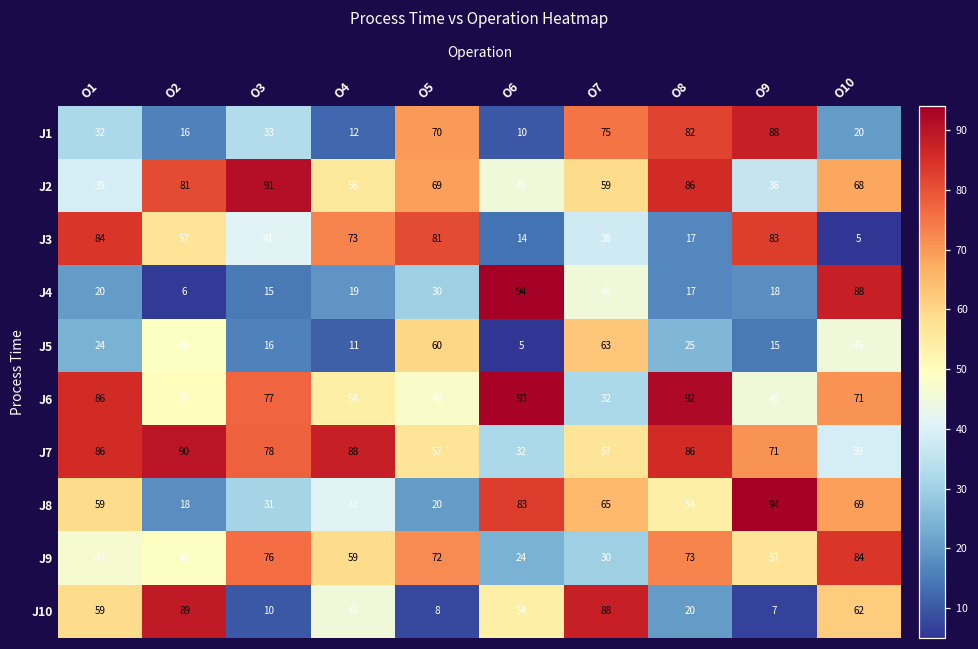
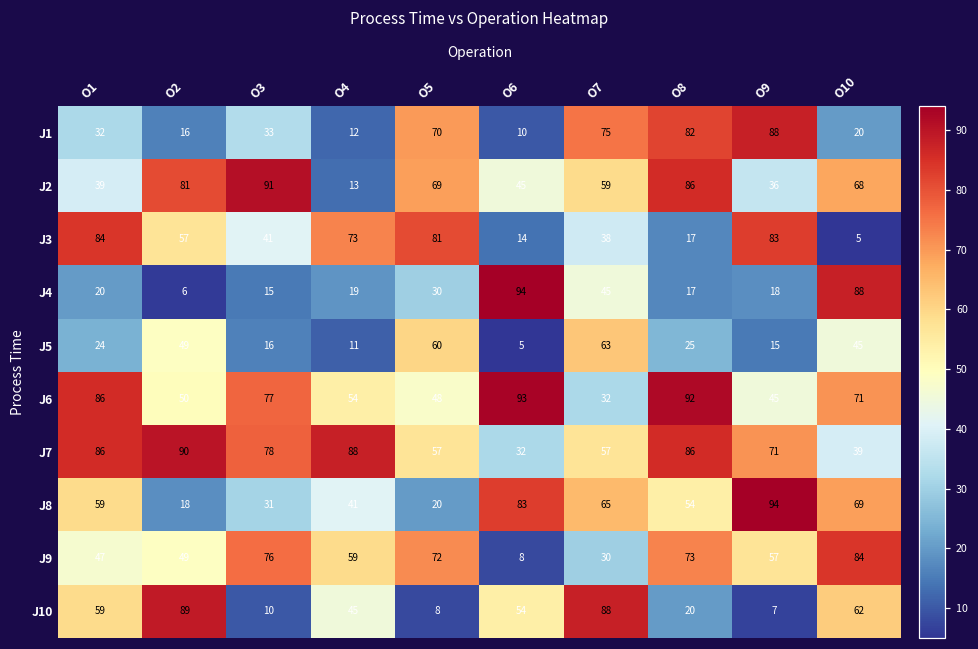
J2, O4: 56 -> 13
J9, O6: 24 -> 8
